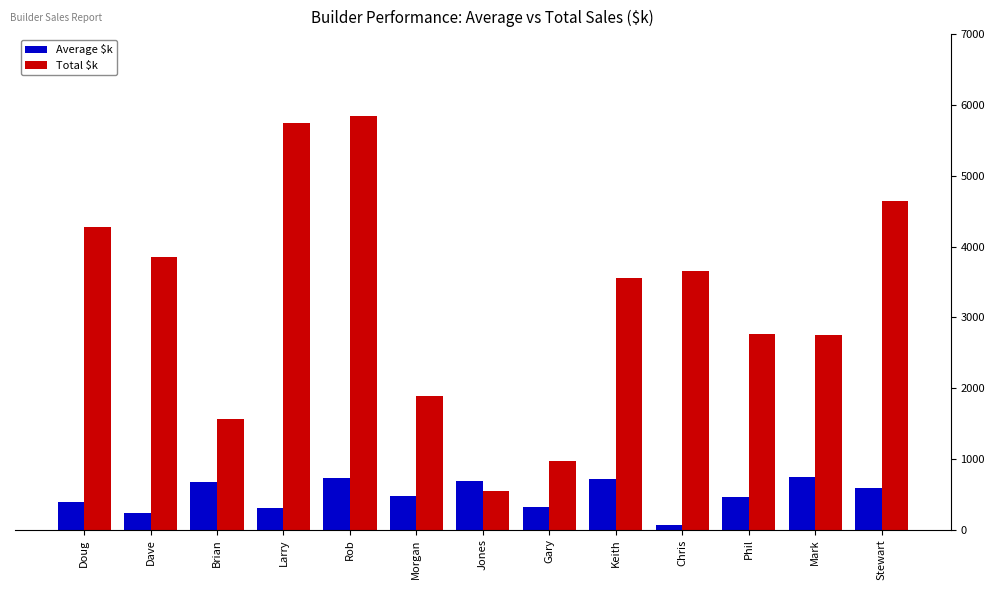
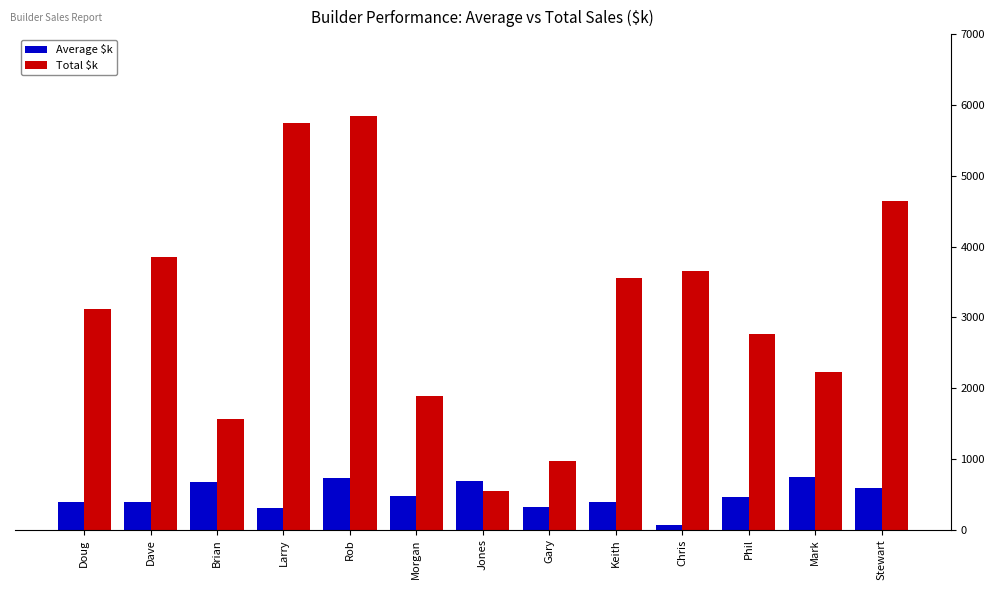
Total $k, Doug: 4300 -> 3100
Average $k, Dave: 200 -> 400
Average $k, Keith: 700 -> 400
Total $k, Mark: 2800 -> 2200
